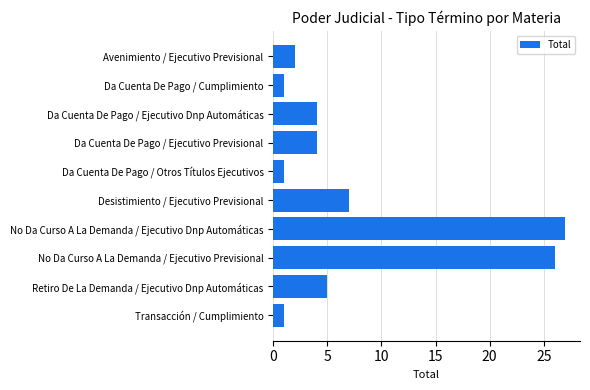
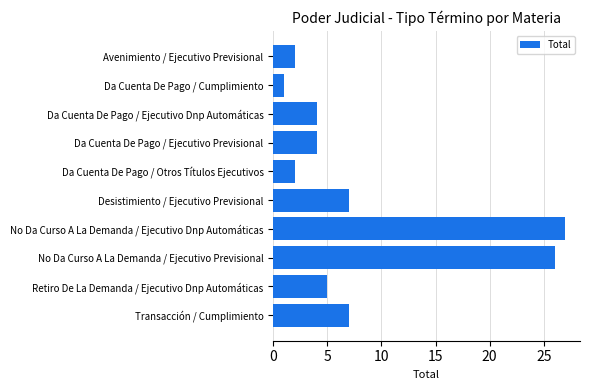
Da Cuenta De Pago / Otros Títulos Ejecutivos: 1 -> 2
Transacción / Cumplimiento: 1 -> 7
